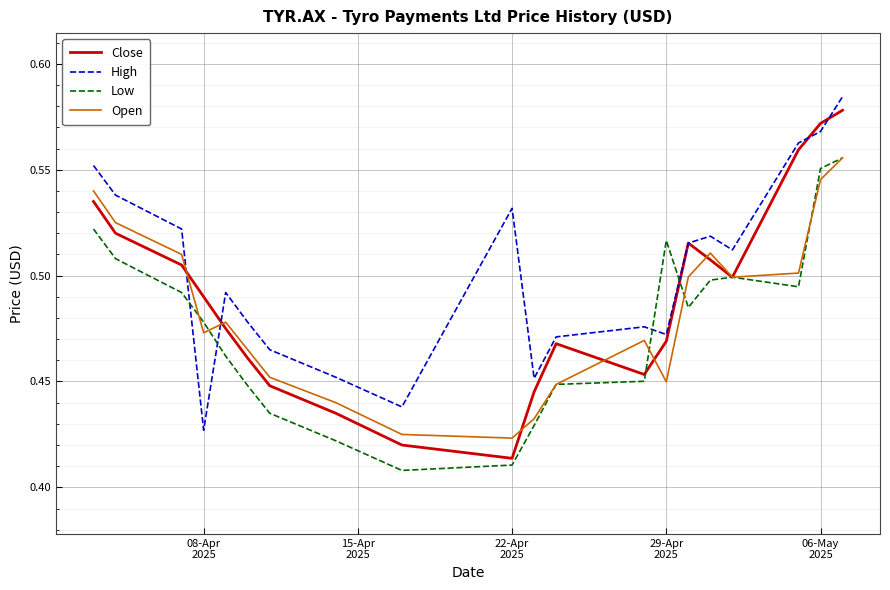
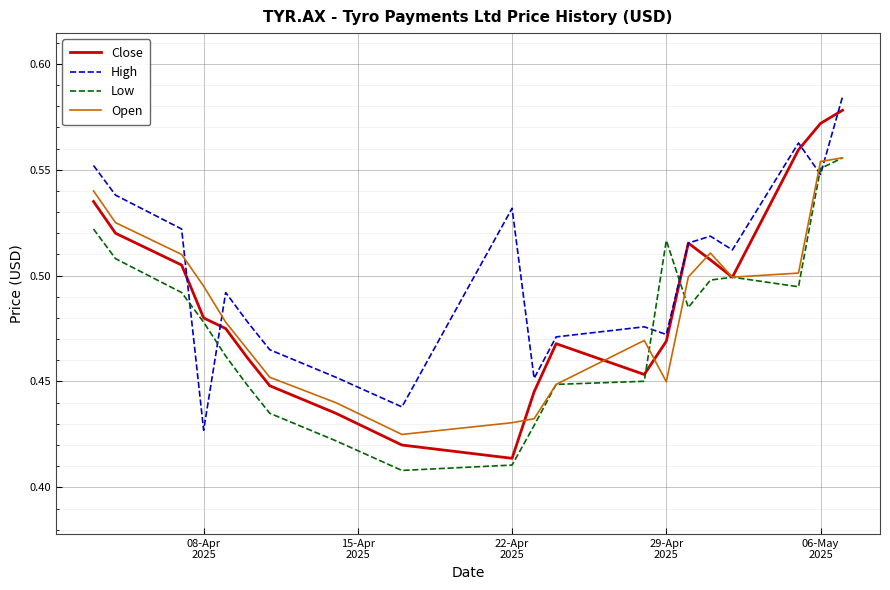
Close, 08-Apr 2025: 0.49 -> 0.48
Open, 08-Apr 2025: 0.473 -> 0.495
Open, 22-Apr 2025: 0.423 -> 0.431
High, 06-May 2025: 0.568 -> 0.548
Open, 06-May 2025: 0.545 -> 0.554
